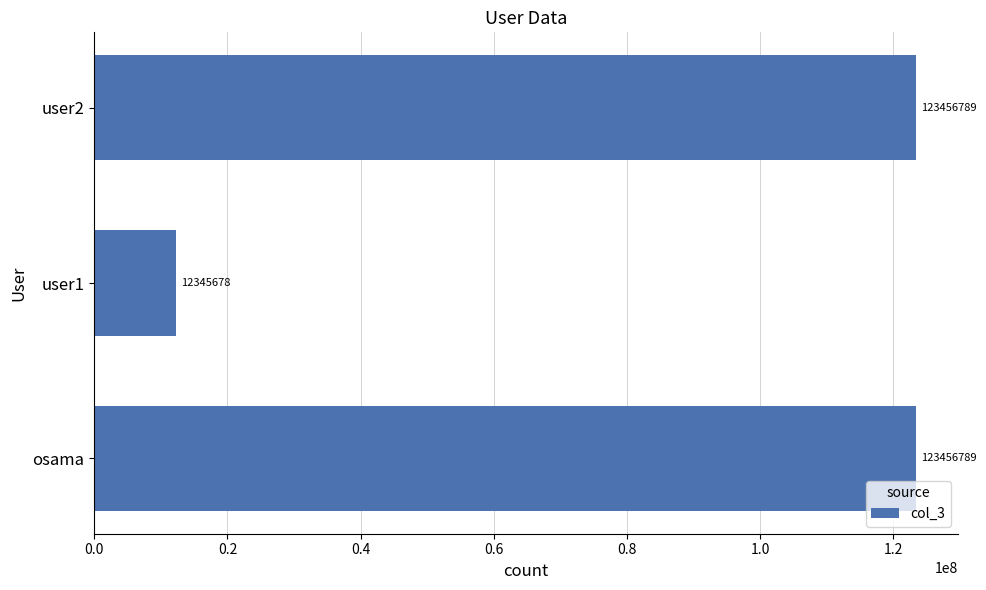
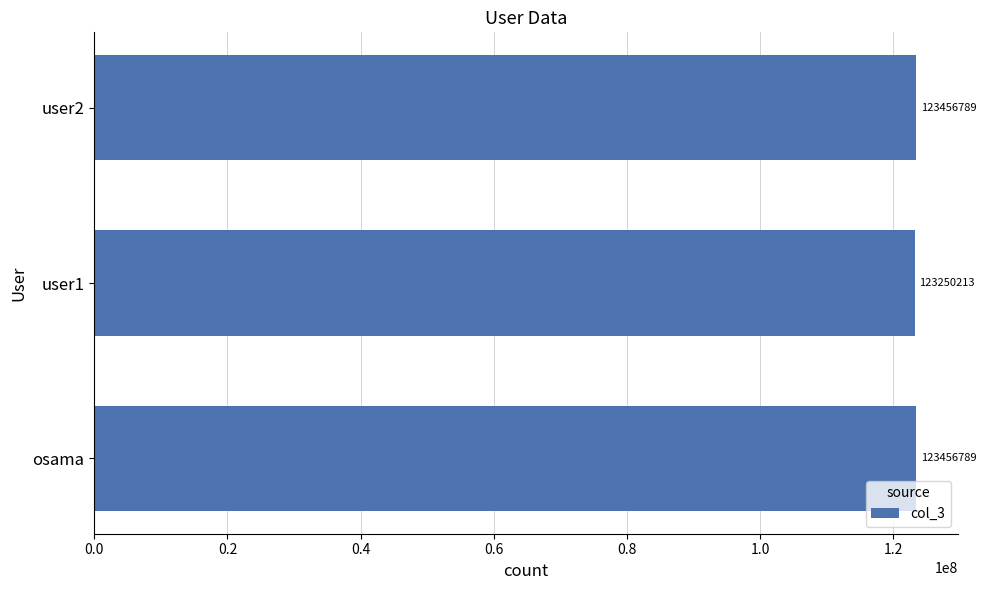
user1: 12345678 -> 123250213
